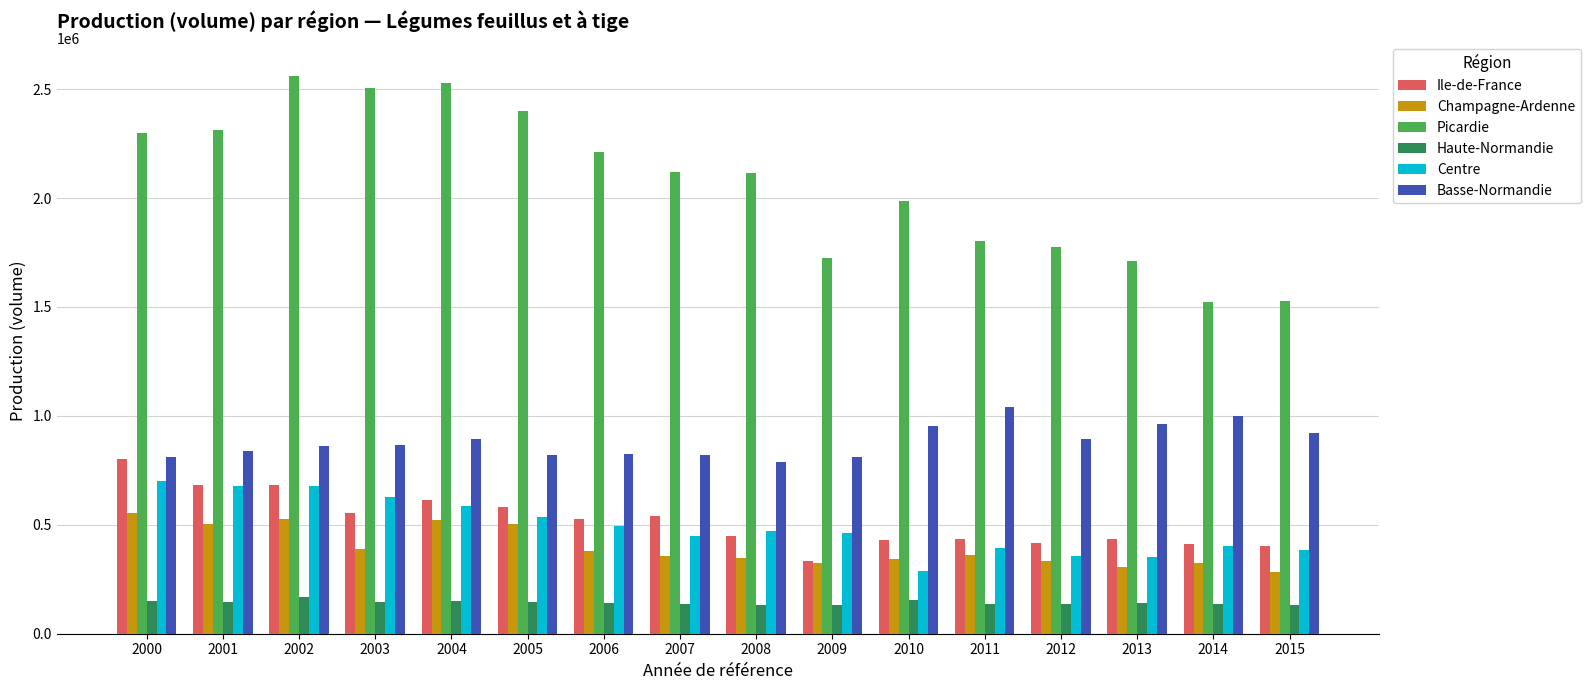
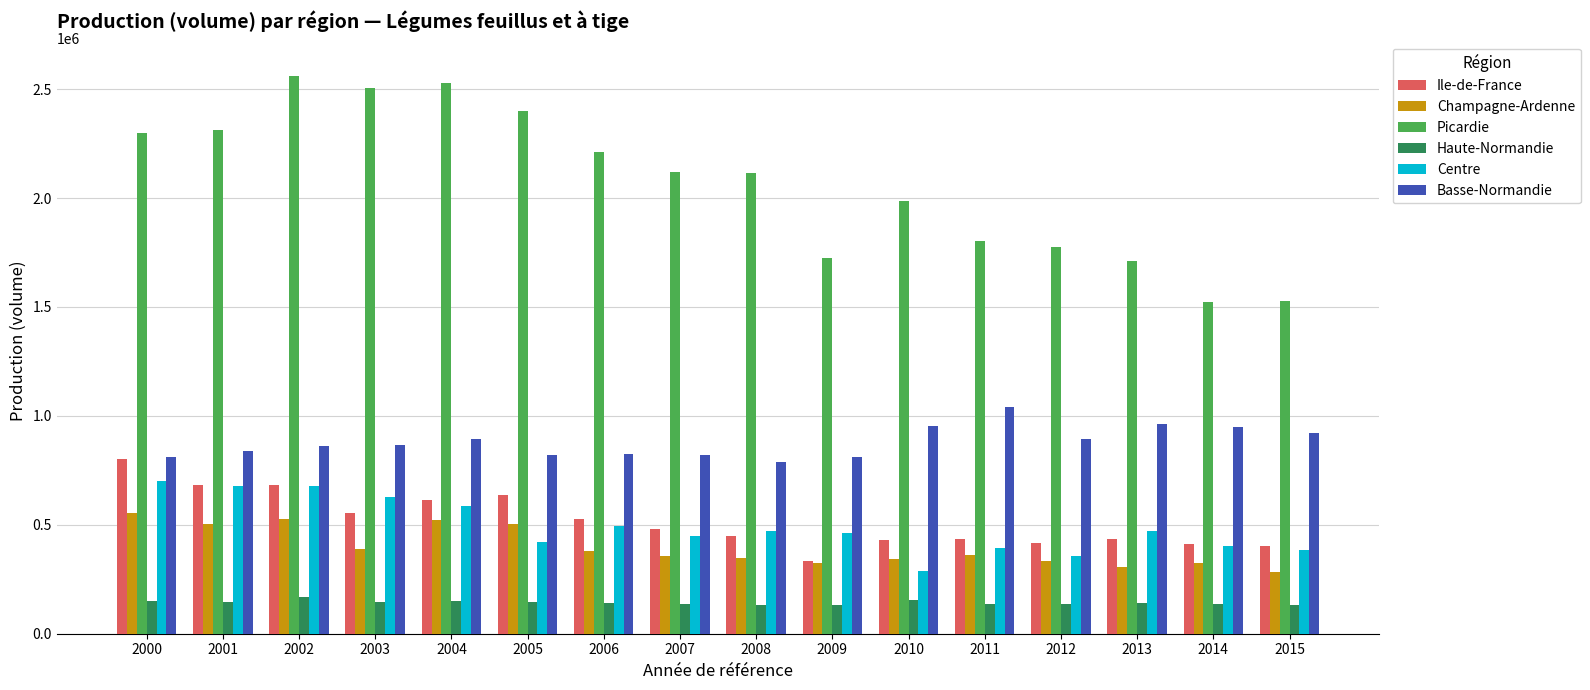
Ile-de-France, 2005: 580000 -> 640000
Centre, 2005: 540000 -> 420000
Ile-de-France, 2007: 540000 -> 480000
Centre, 2013: 350000 -> 470000
Basse-Normandie, 2014: 1000000 -> 950000
